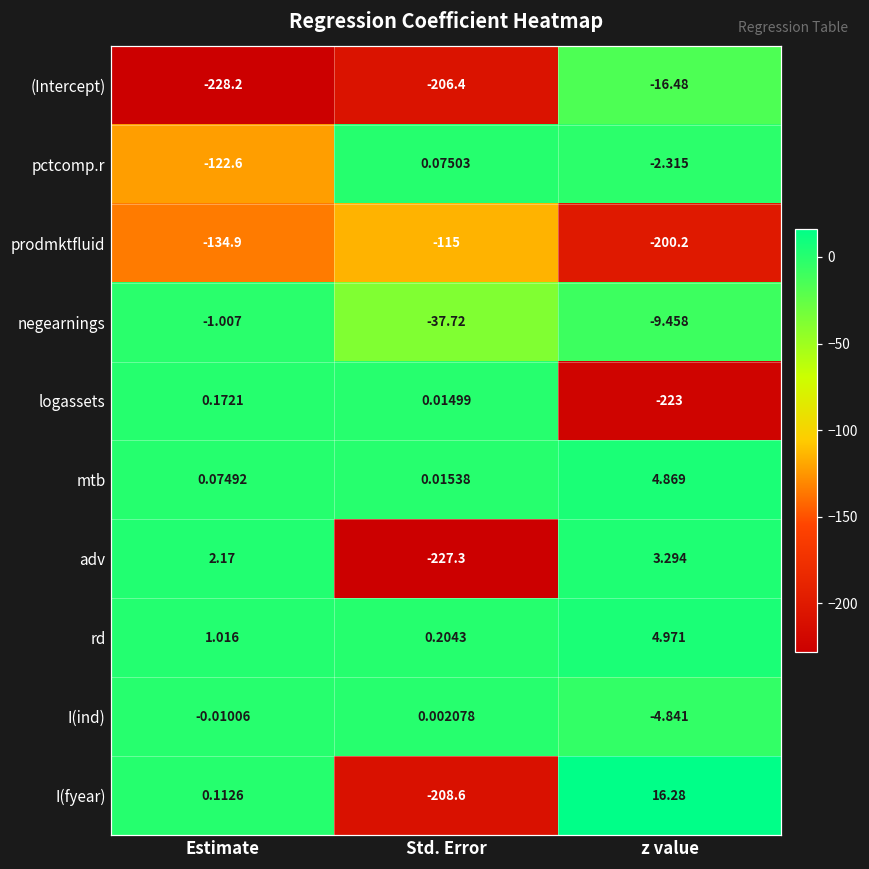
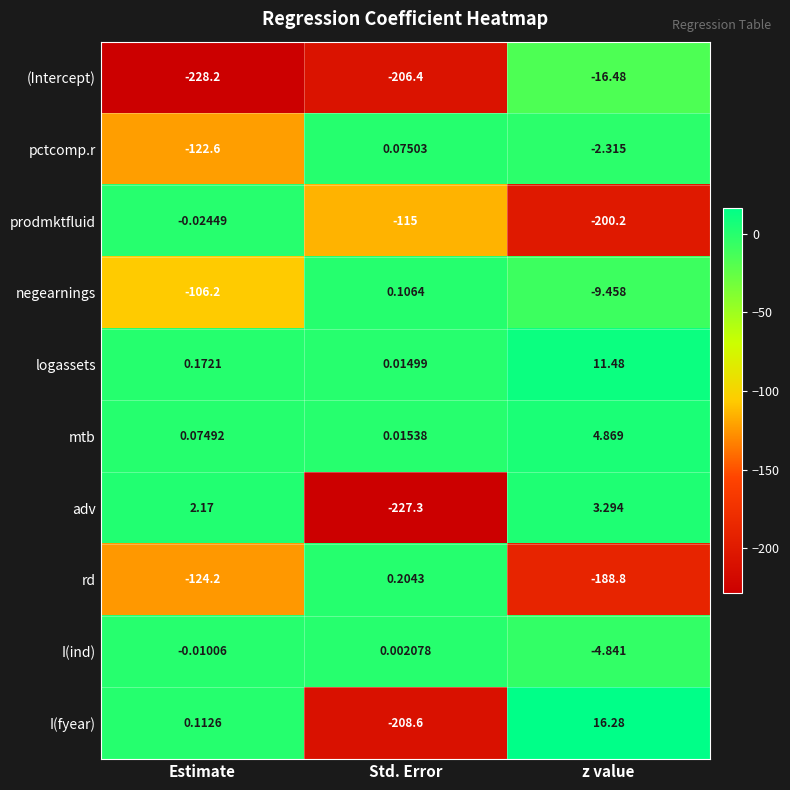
prodmktfluid, Estimate: -134.9 -> -0.02449
negearnings, Estimate: -1.007 -> -106.2
negearnings, Std. Error: -37.72 -> 0.1064
logassets, z value: -223 -> 11.48
rd, Estimate: 1.016 -> -124.2
rd, z value: 4.971 -> -188.8
